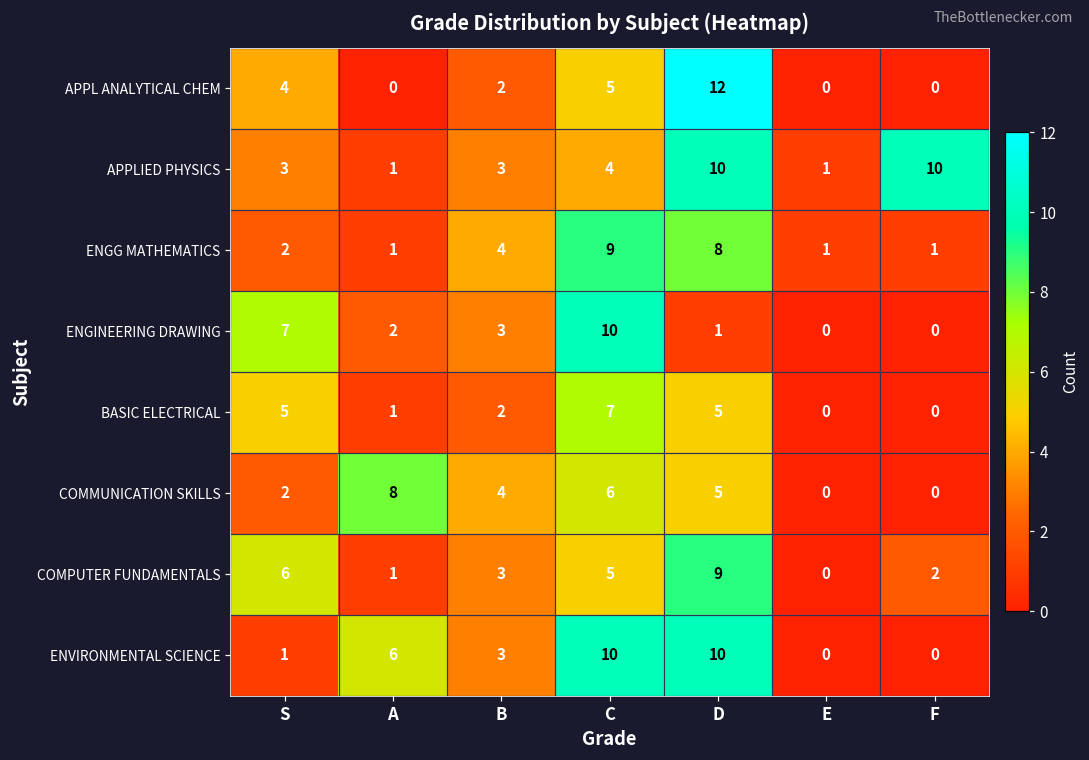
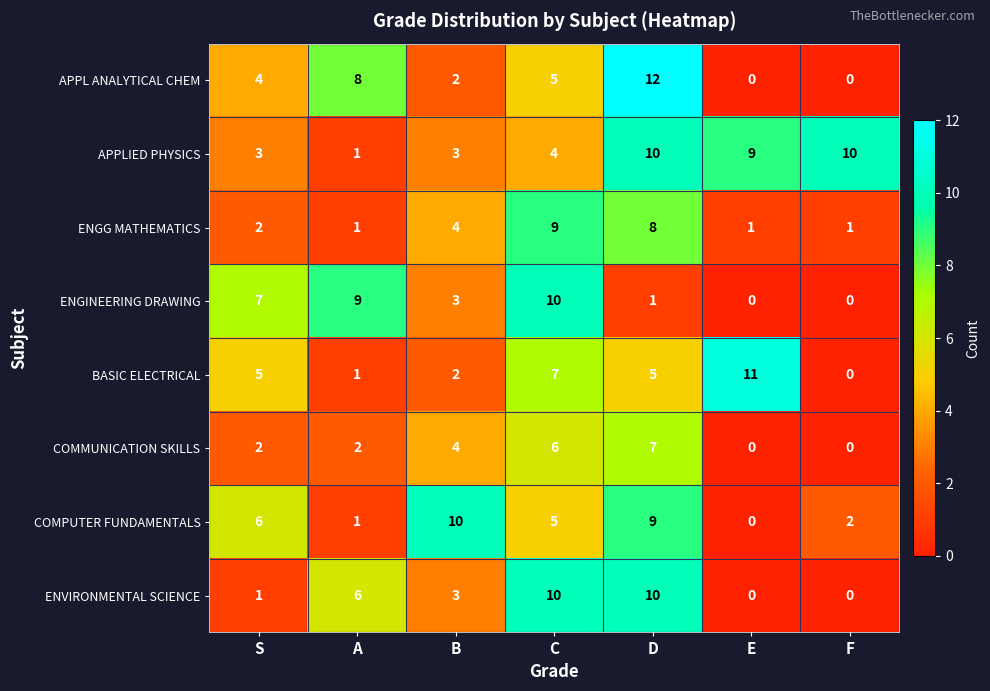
APPL ANALYTICAL CHEM, A: 0 -> 8
APPLIED PHYSICS, E: 1 -> 9
ENGINEERING DRAWING, A: 2 -> 9
BASIC ELECTRICAL, E: 0 -> 11
COMMUNICATION SKILLS, A: 8 -> 2
COMMUNICATION SKILLS, D: 5 -> 7
COMPUTER FUNDAMENTALS, B: 3 -> 10
